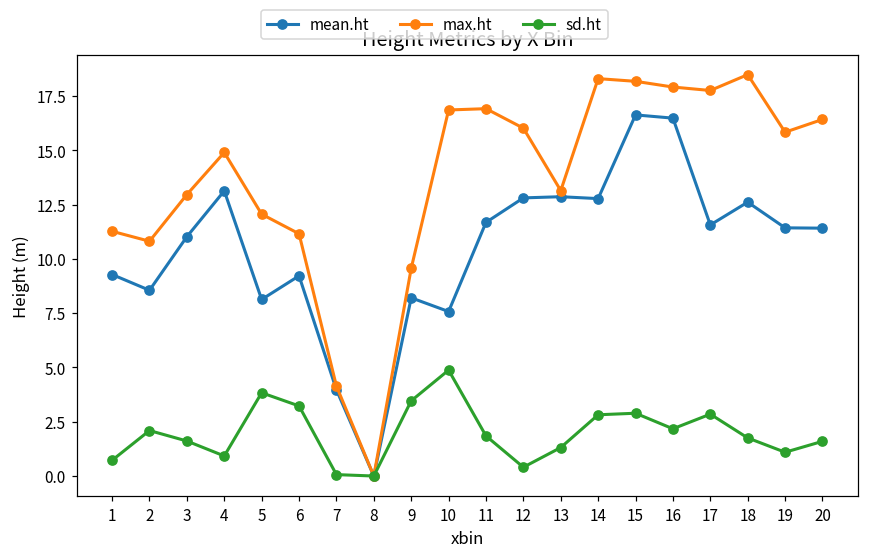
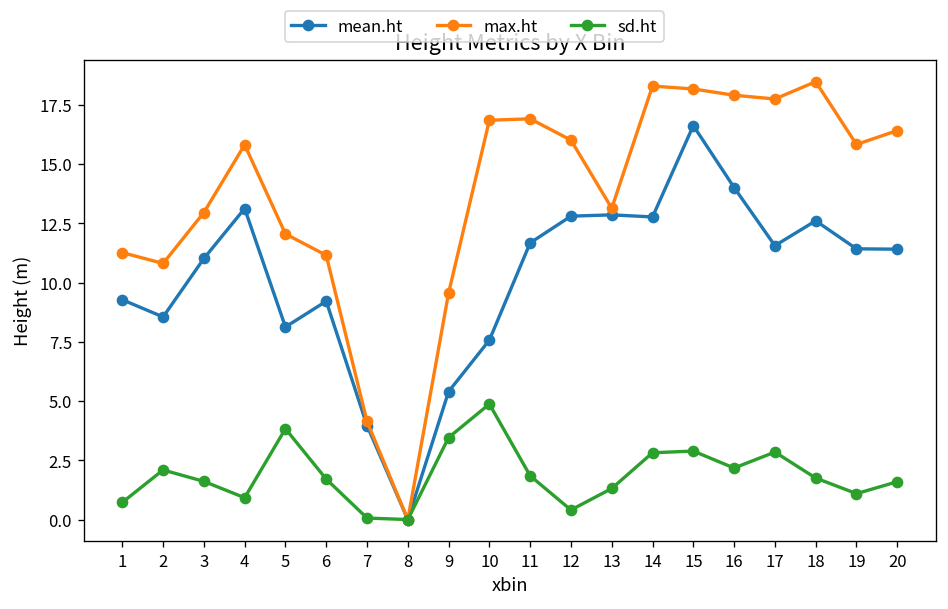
max.ht, 4: 14.9 -> 15.8
sd.ht, 6: 3.2 -> 1.7
mean.ht, 9: 8.2 -> 5.4
mean.ht, 16: 16.5 -> 14.0
